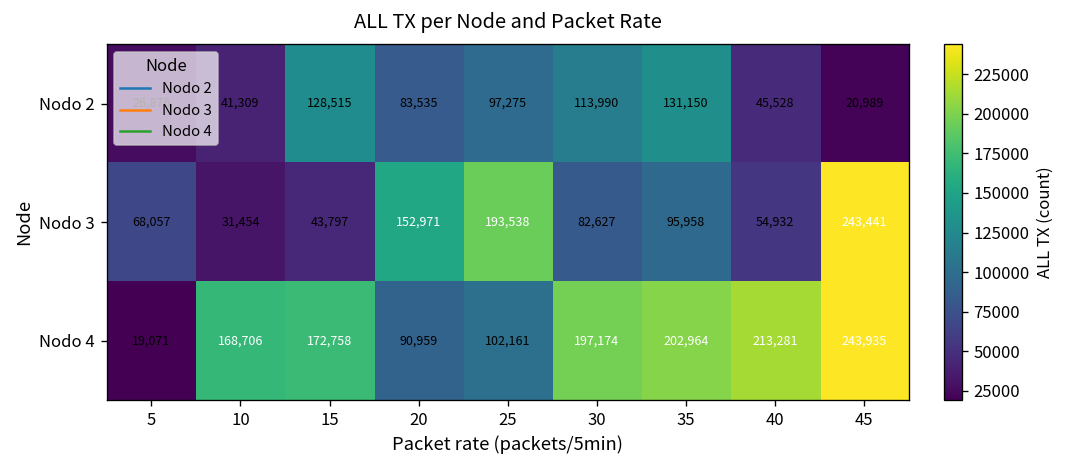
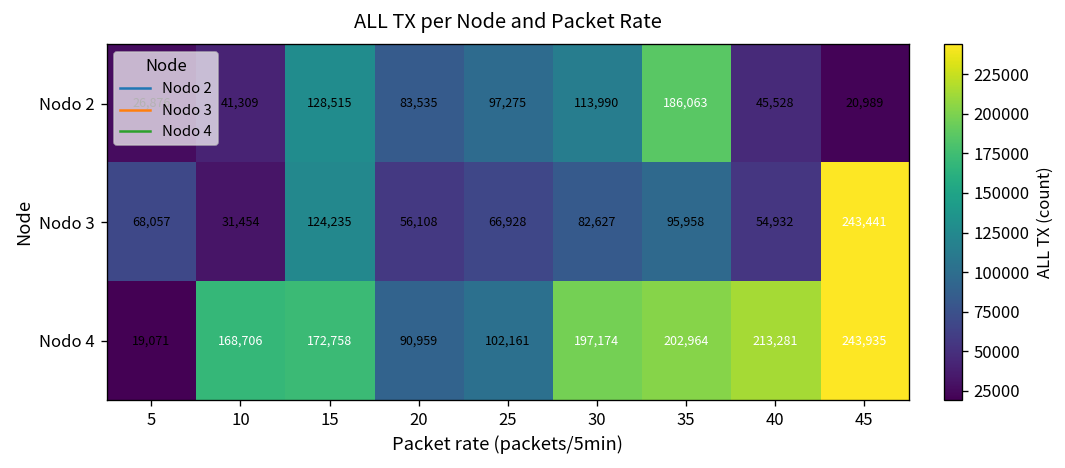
Nodo 2, 35: 131,150 -> 186,063
Nodo 3, 15: 43,797 -> 124,235
Nodo 3, 20: 152,971 -> 56,108
Nodo 3, 25: 193,538 -> 66,928
